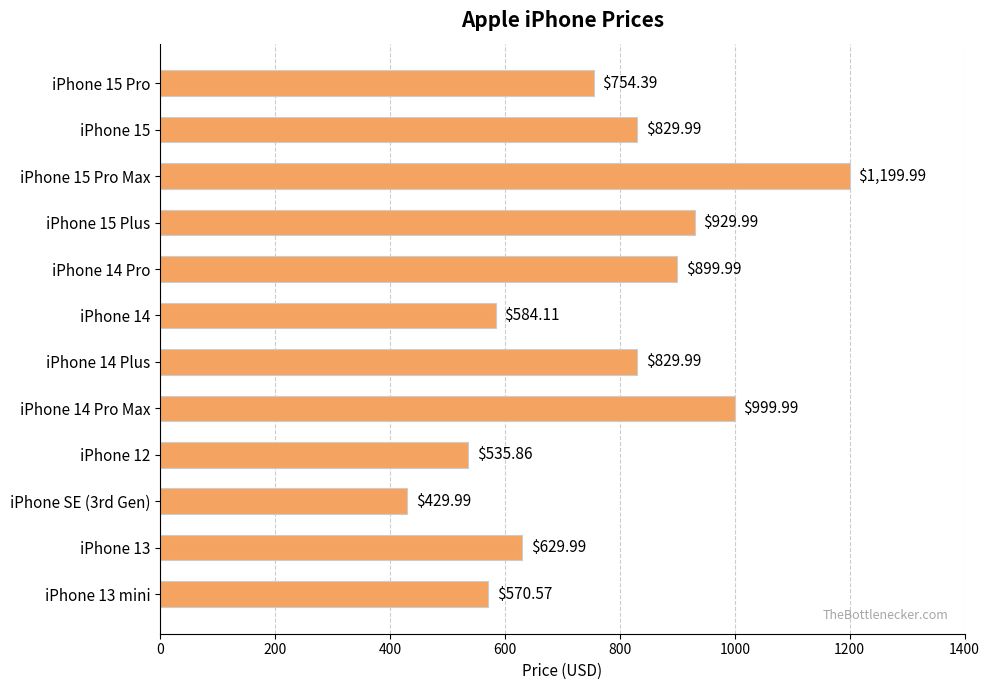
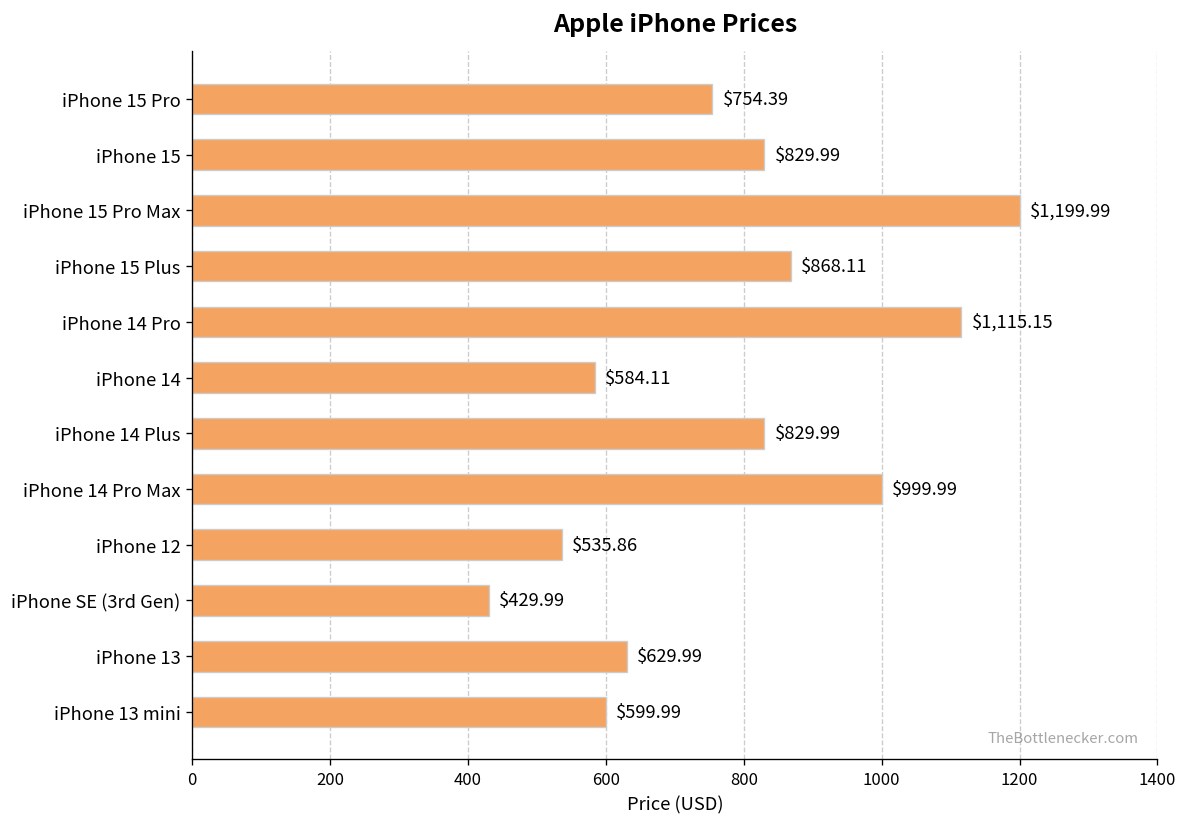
iPhone 15 Plus: $929.99 -> $868.11
iPhone 14 Pro: $899.99 -> $1,115.15
iPhone 13 mini: $570.57 -> $599.99
